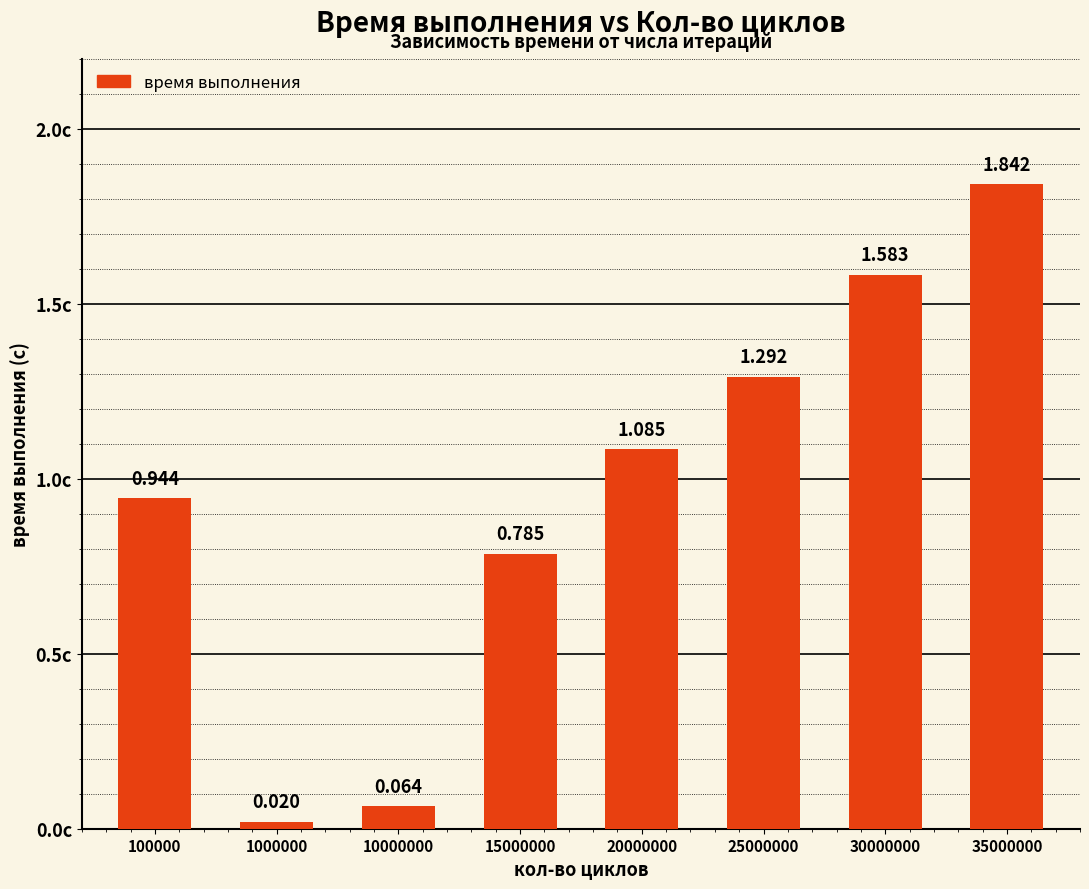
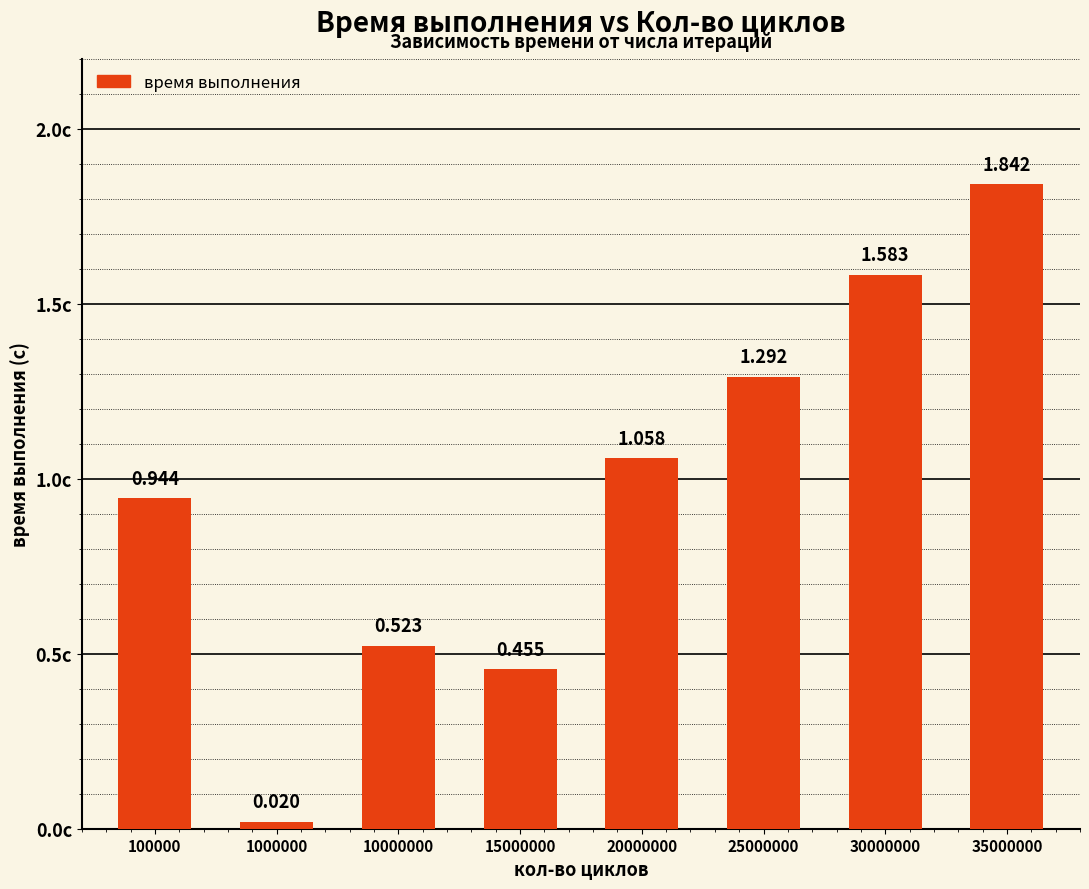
10000000: 0.064 -> 0.523
15000000: 0.785 -> 0.455
20000000: 1.085 -> 1.058
